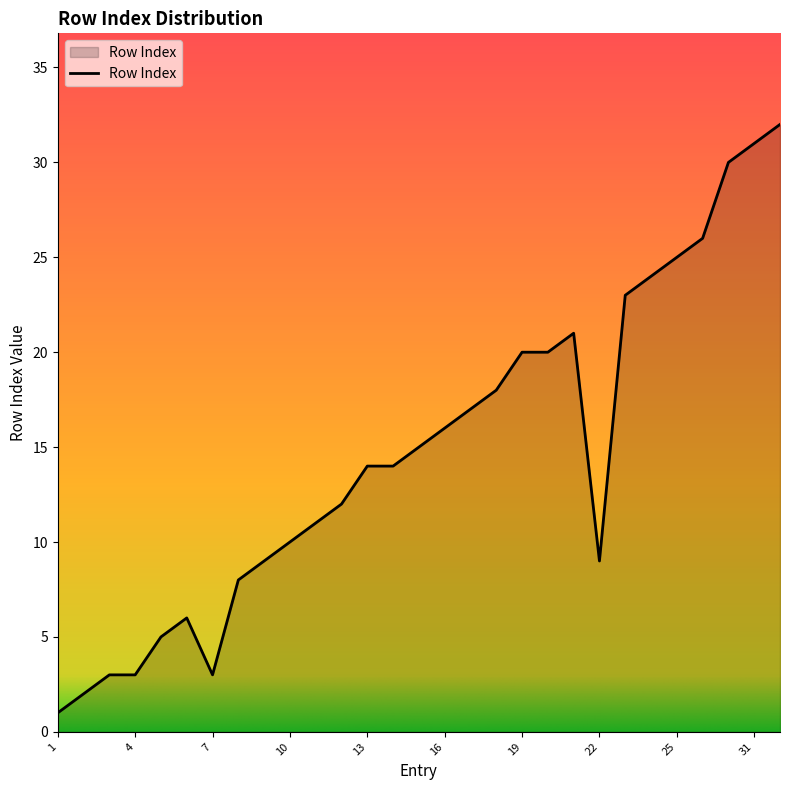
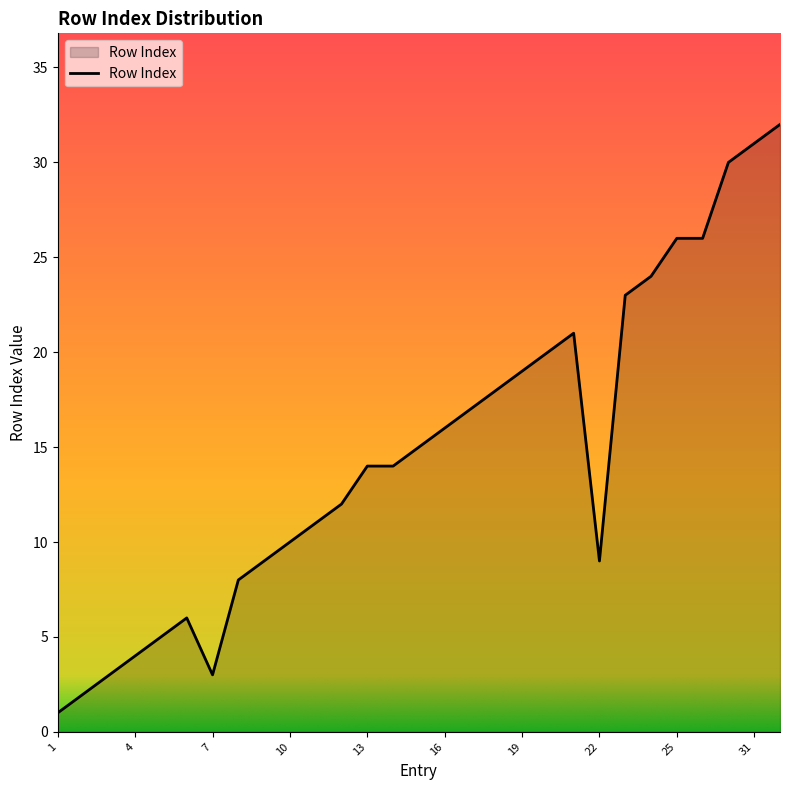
4: 3 -> 4
19: 20 -> 19
25: 25 -> 26
